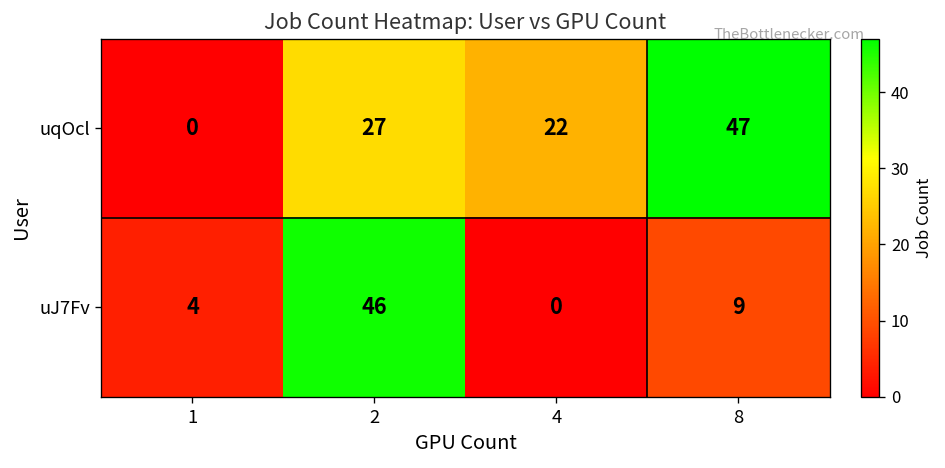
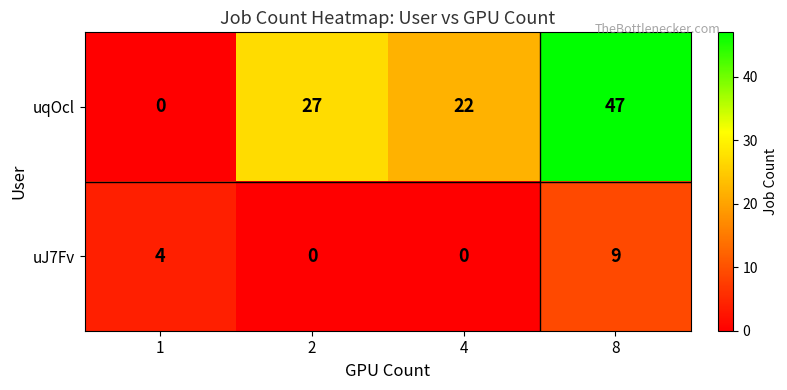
uJ7Fv, 2: 46 -> 0
